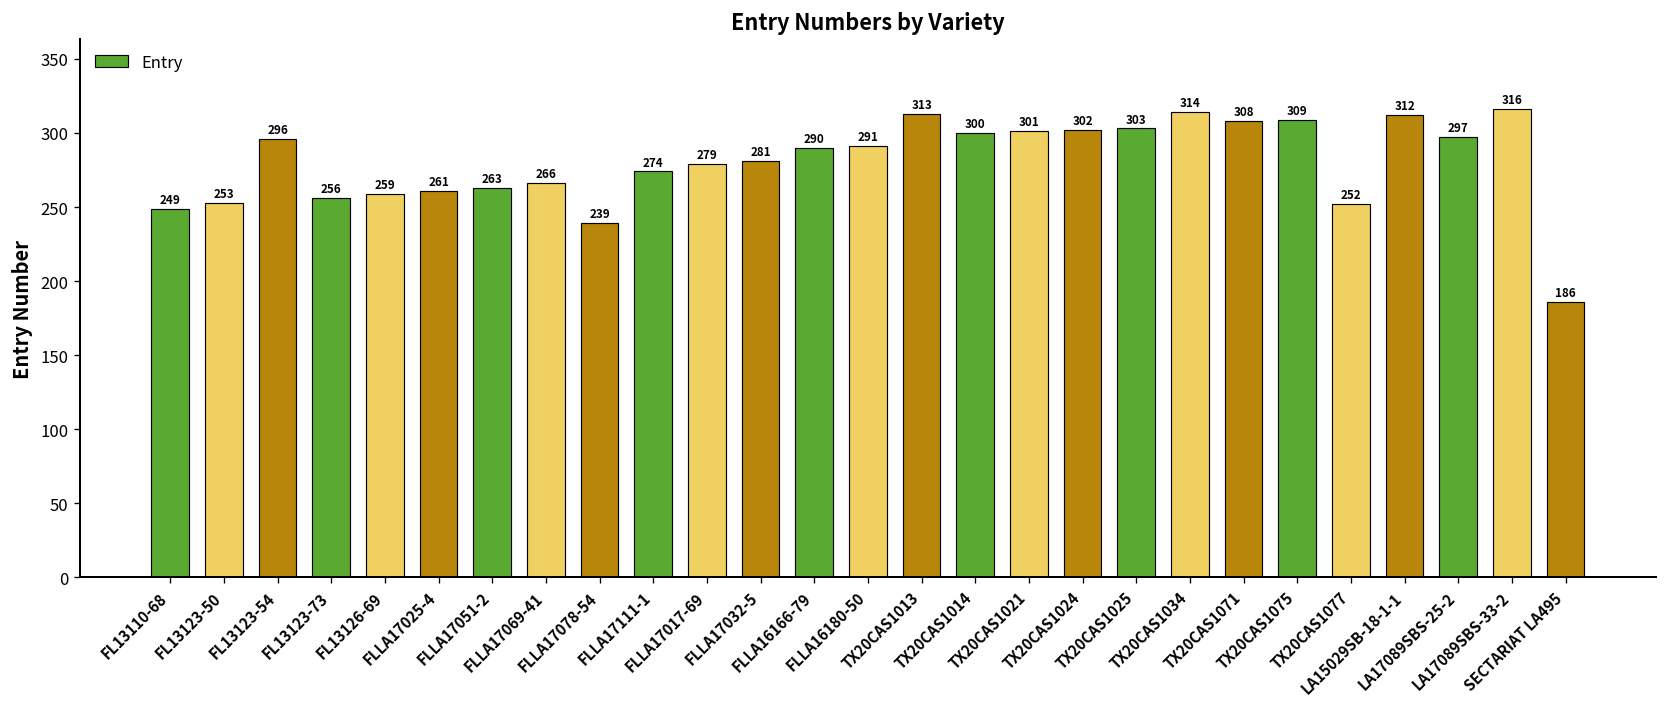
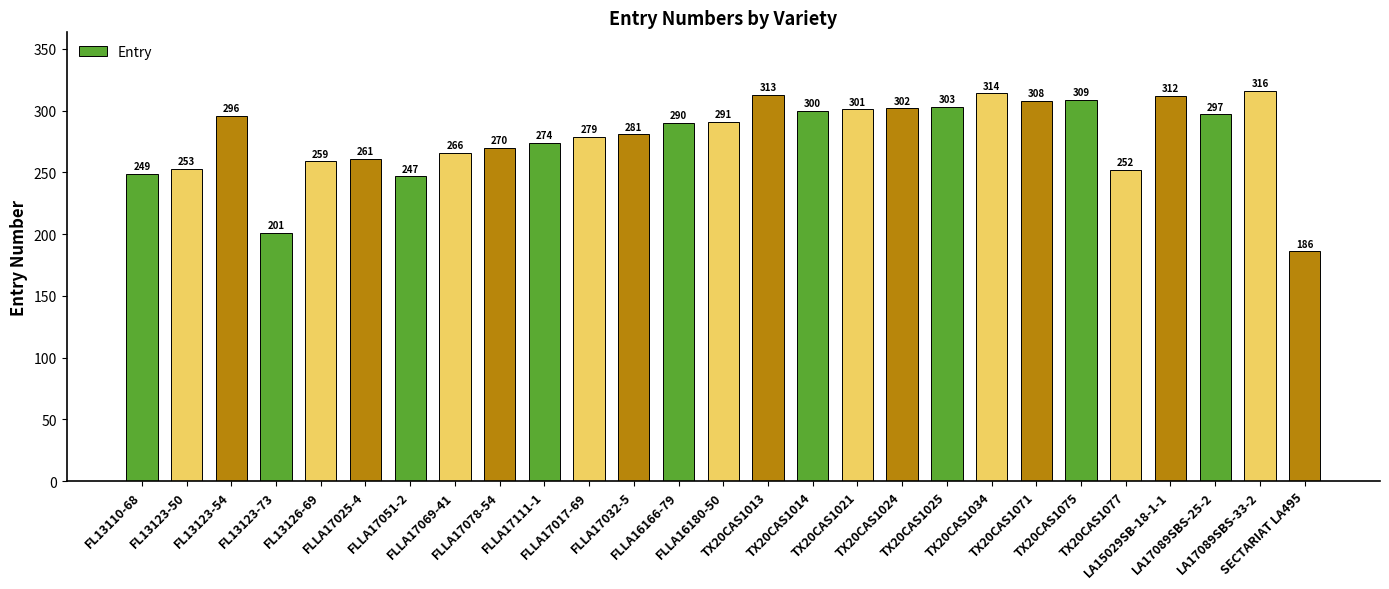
FL13123-73: 256 -> 201
FLLA17051-2: 263 -> 247
FLLA17078-54: 239 -> 270
